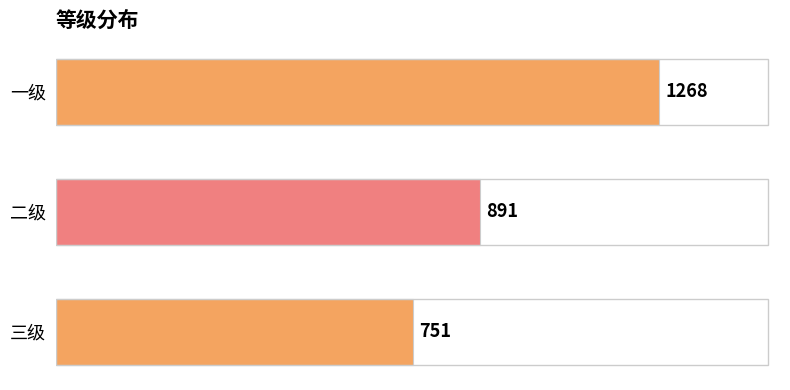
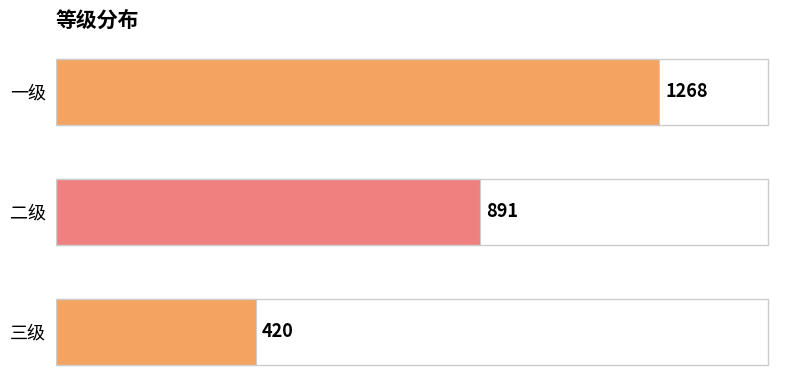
三级: 751 -> 420
